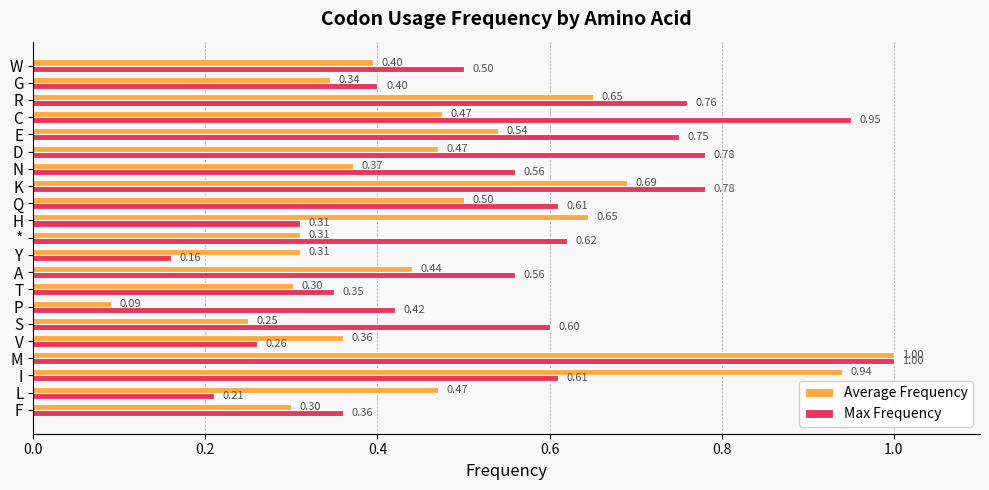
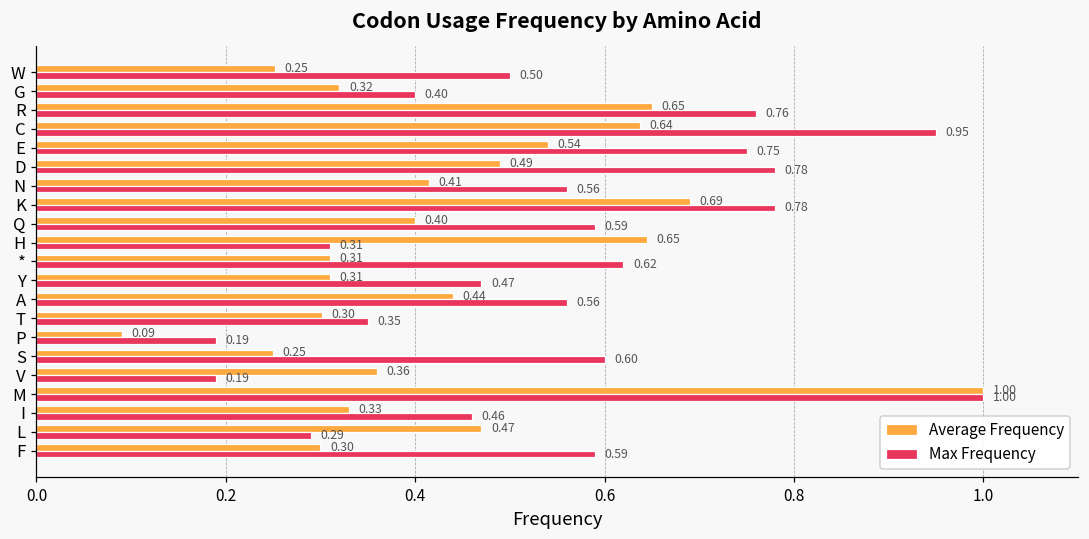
Average Frequency, W: 0.40 -> 0.25
Average Frequency, G: 0.34 -> 0.32
Average Frequency, C: 0.47 -> 0.64
Average Frequency, D: 0.47 -> 0.49
Average Frequency, N: 0.37 -> 0.41
Average Frequency, Q: 0.50 -> 0.40
Max Frequency, Q: 0.61 -> 0.59
Max Frequency, Y: 0.16 -> 0.47
Max Frequency, P: 0.42 -> 0.19
Max Frequency, V: 0.26 -> 0.19
Average Frequency, I: 0.94 -> 0.33
Max Frequency, I: 0.61 -> 0.46
Max Frequency, L: 0.21 -> 0.29
Max Frequency, F: 0.36 -> 0.59
